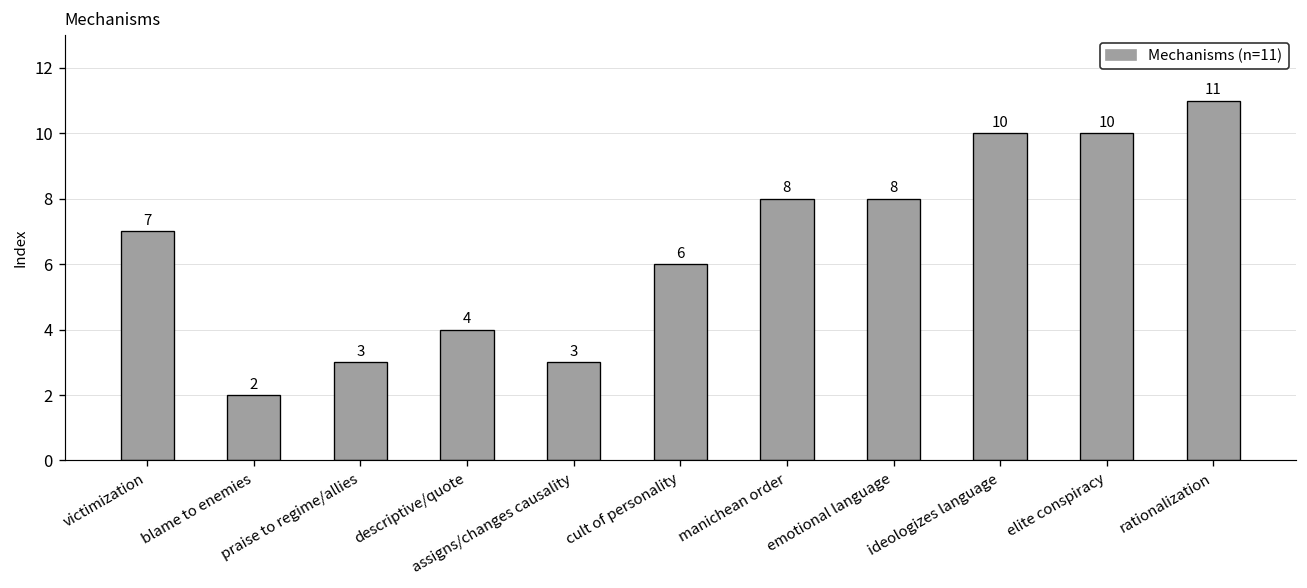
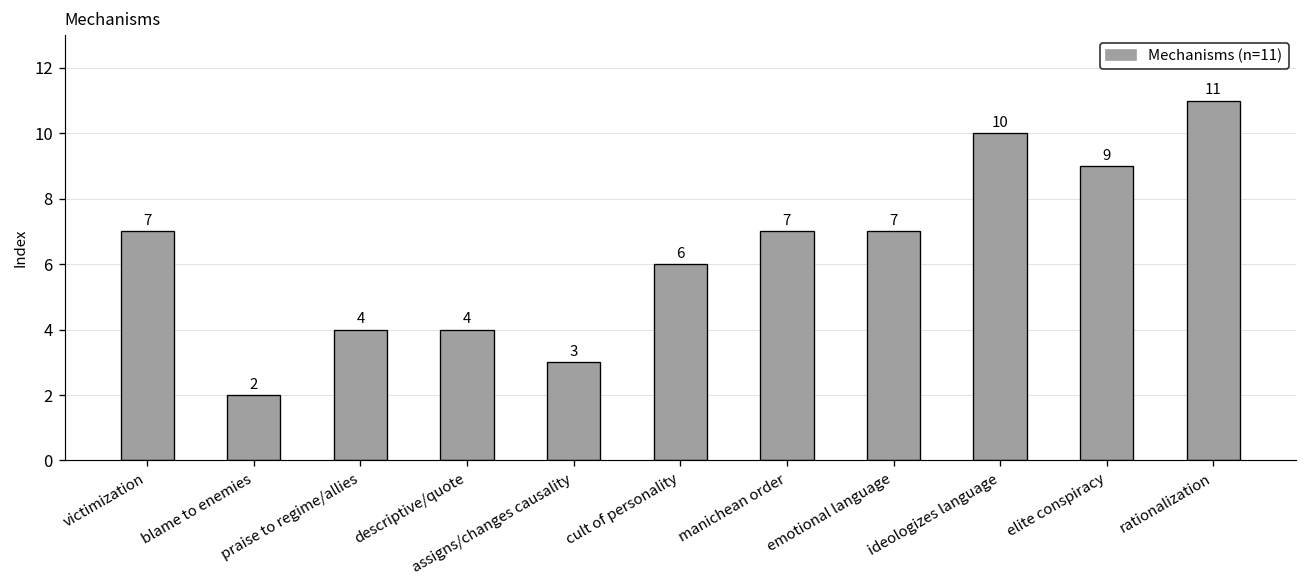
praise to regime/allies: 3 -> 4
manichean order: 8 -> 7
emotional language: 8 -> 7
elite conspiracy: 10 -> 9
